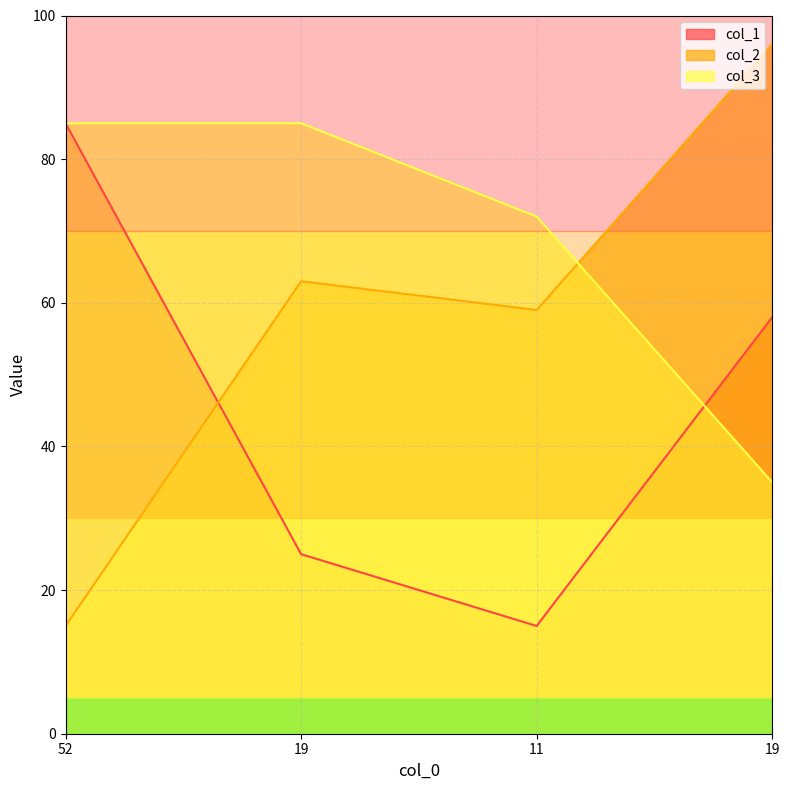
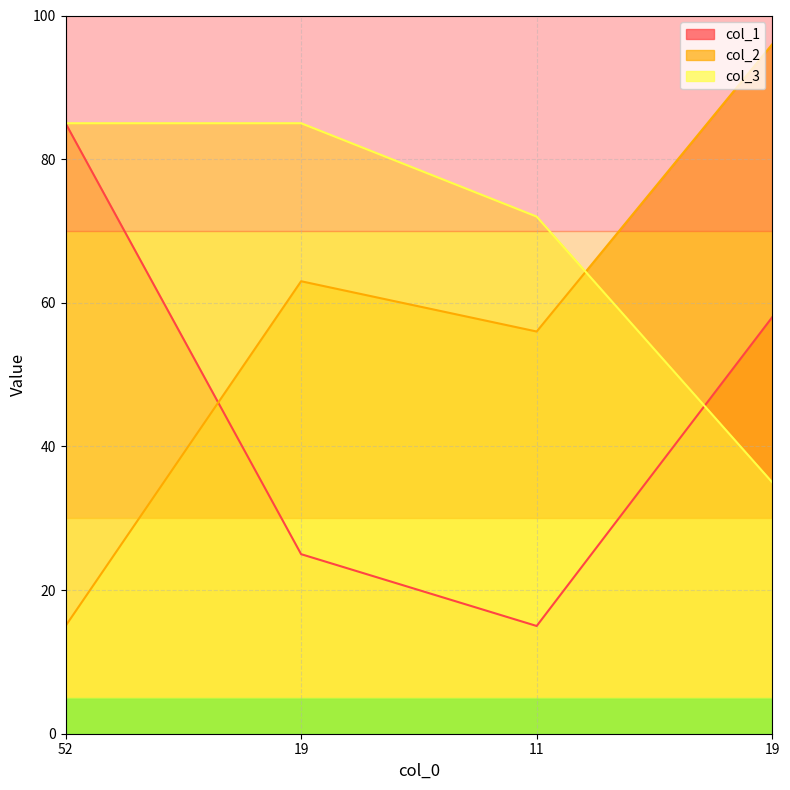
col_2, 11: 59 -> 56
